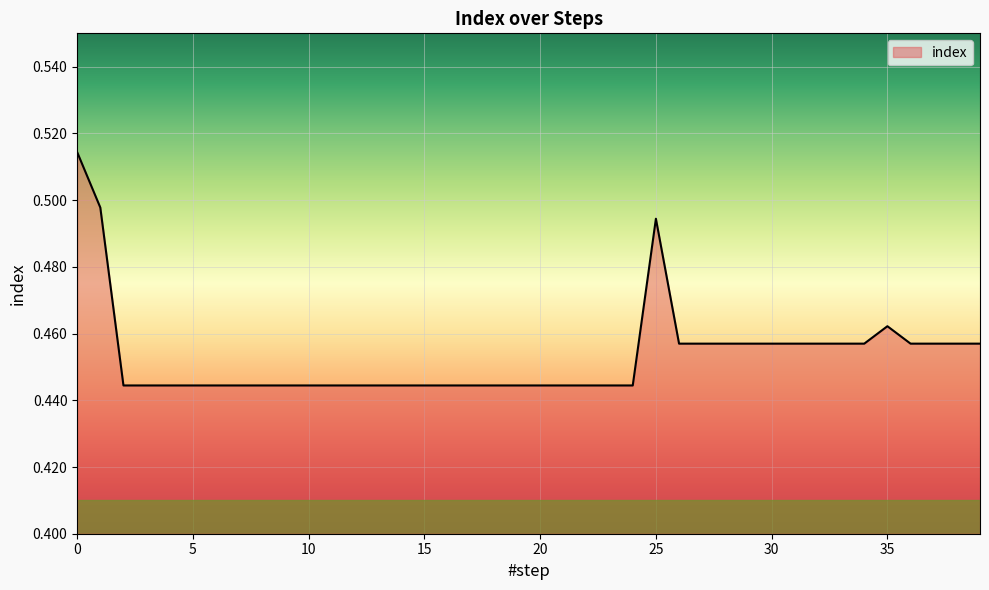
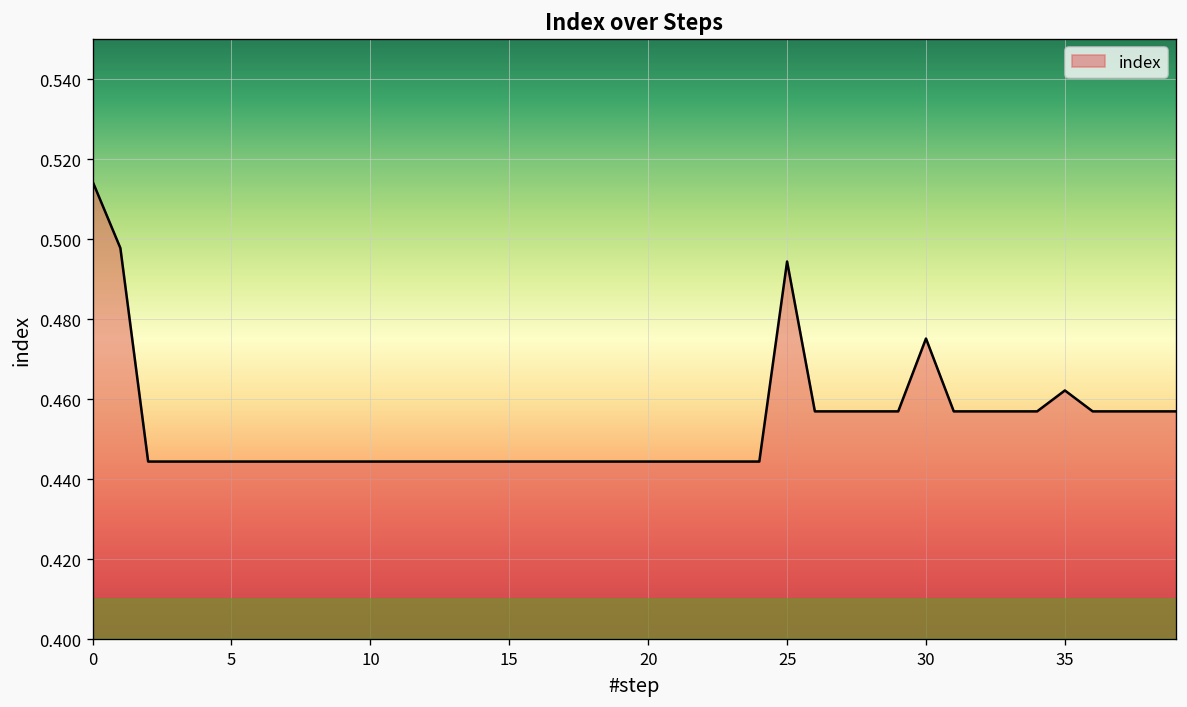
30: 0.457 -> 0.475
